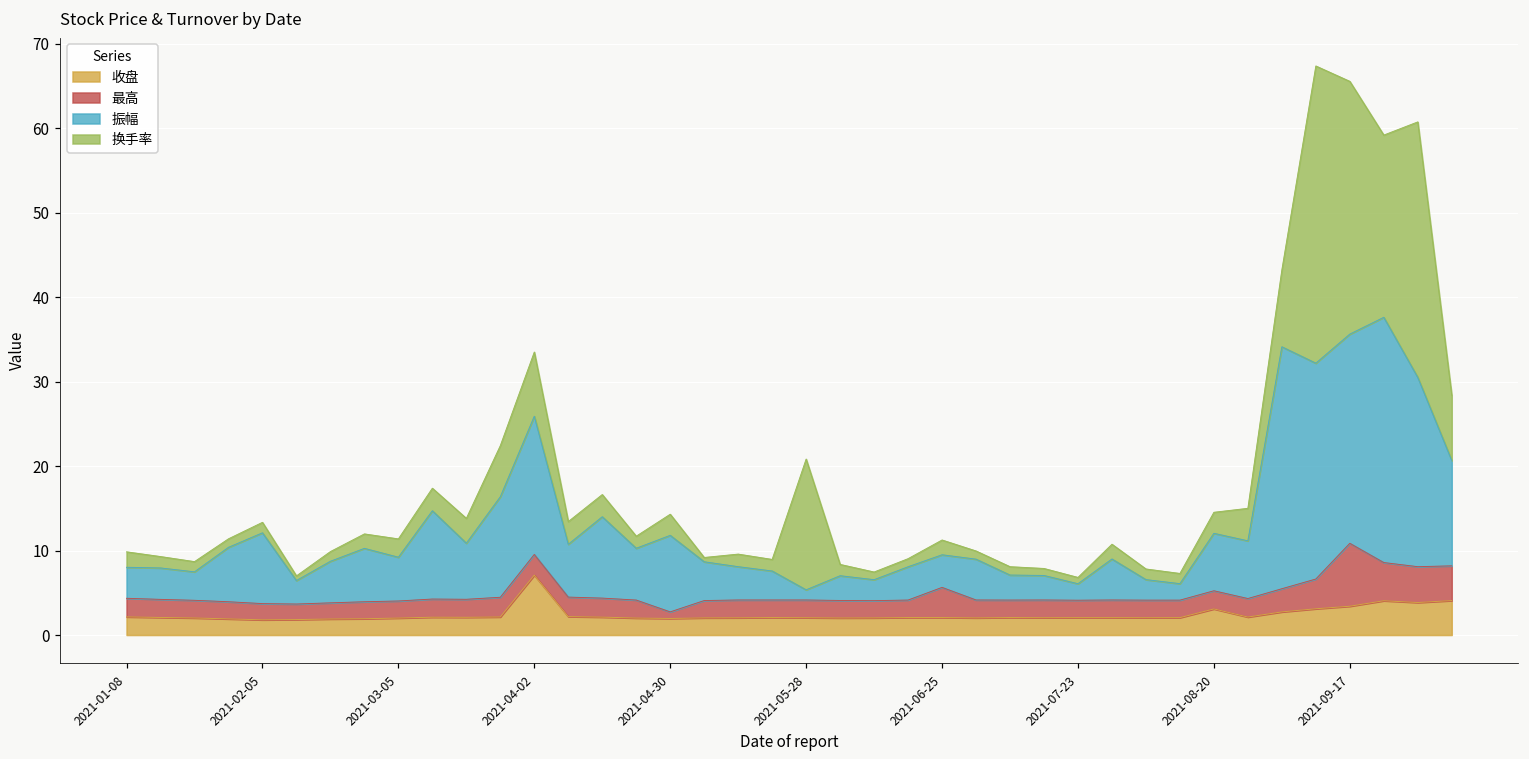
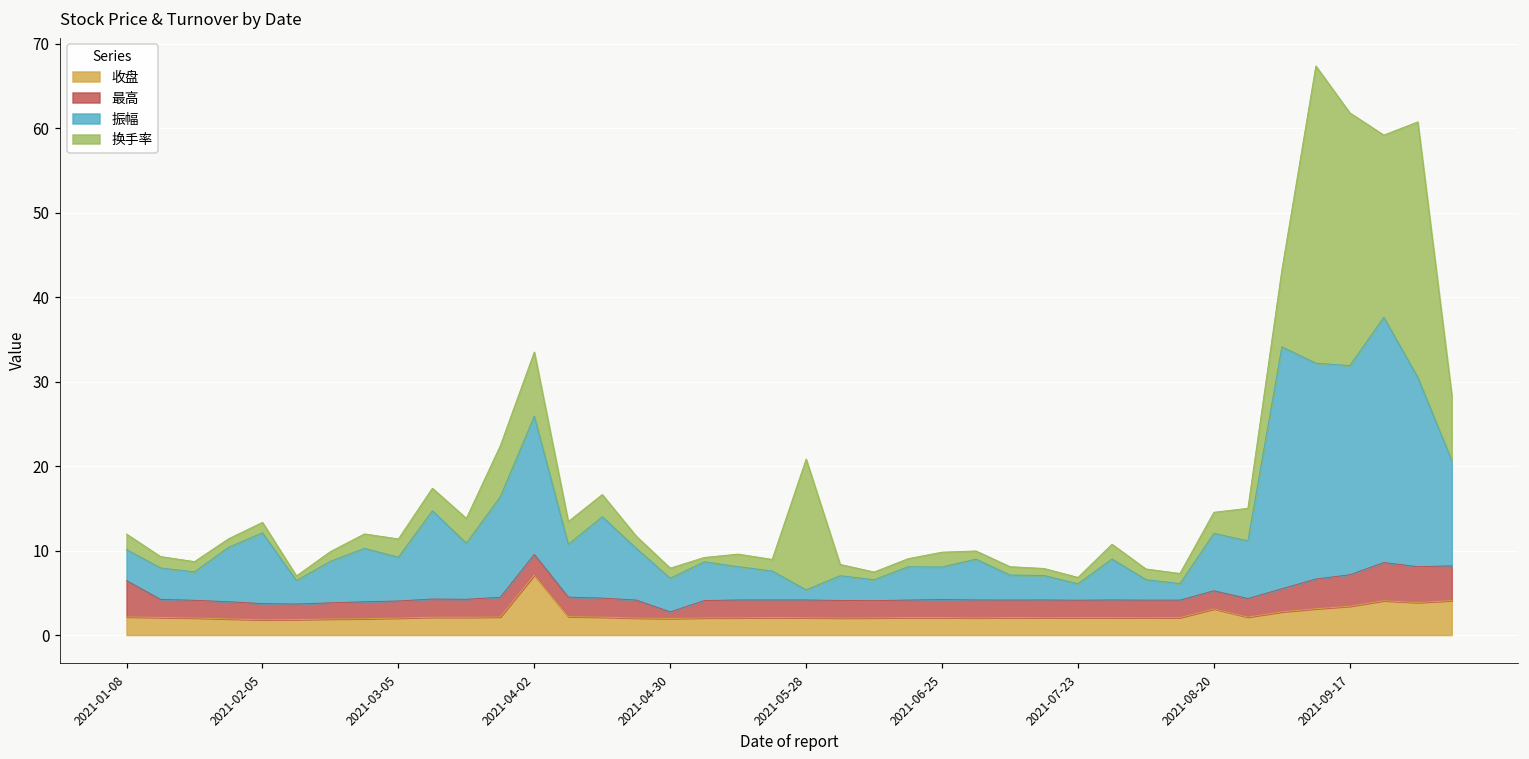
最高, 2021-01-08: 2 -> 4
振幅, 2021-04-30: 9 -> 4
换手率, 2021-04-30: 3 -> 1
最高, 2021-06-25: 4 -> 2
最高, 2021-09-17: 7 -> 4
